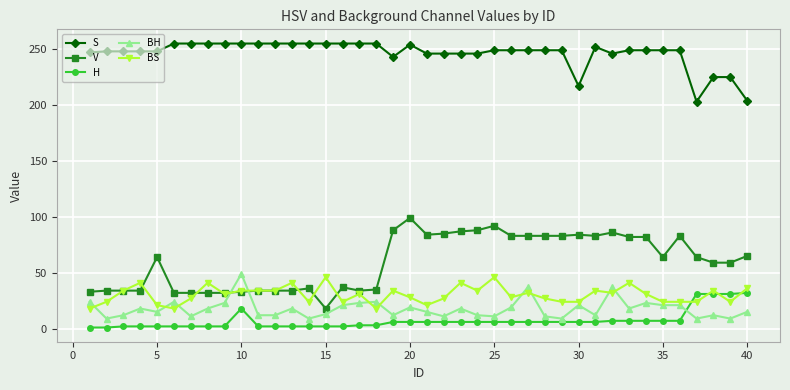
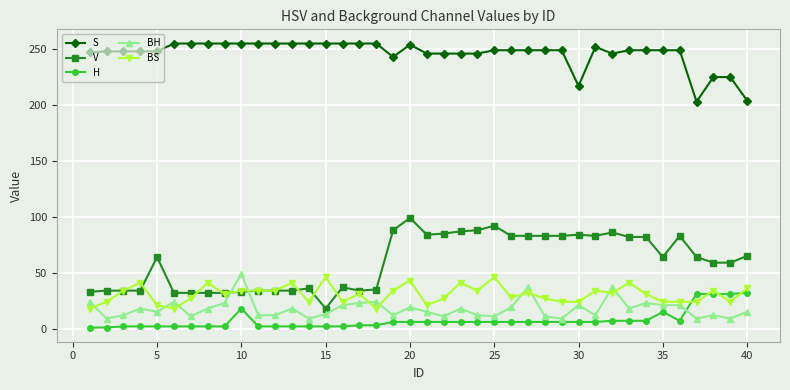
BS, 20: 28 -> 43
H, 35: 7 -> 15
